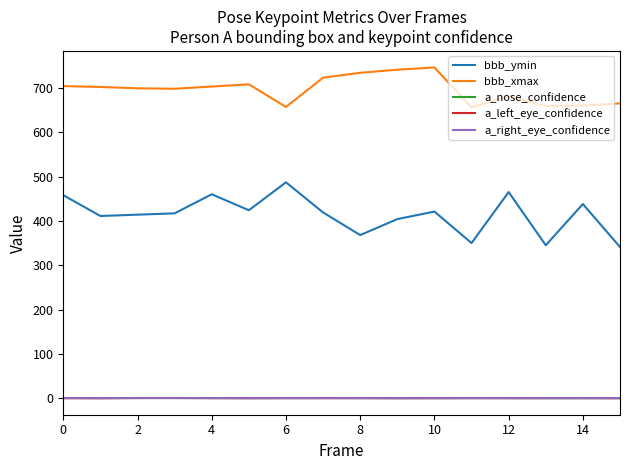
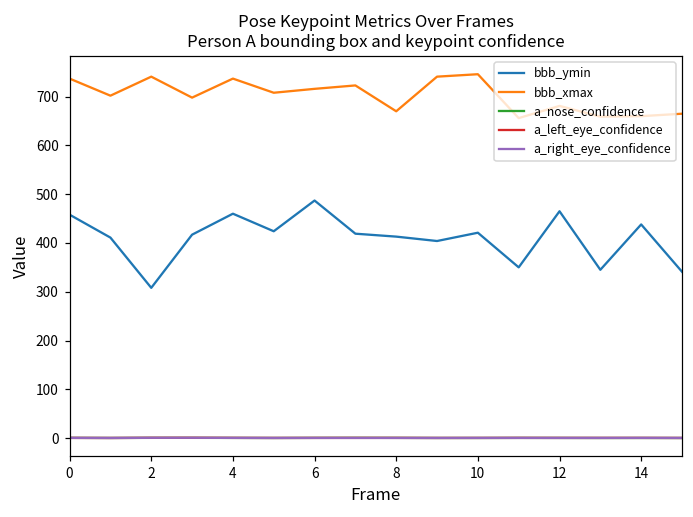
bbb_xmax, 0: 700 -> 740
bbb_ymin, 2: 410 -> 310
bbb_xmax, 2: 700 -> 740
bbb_xmax, 4: 700 -> 740
bbb_xmax, 6: 660 -> 720
bbb_ymin, 8: 370 -> 410
bbb_xmax, 8: 730 -> 670
